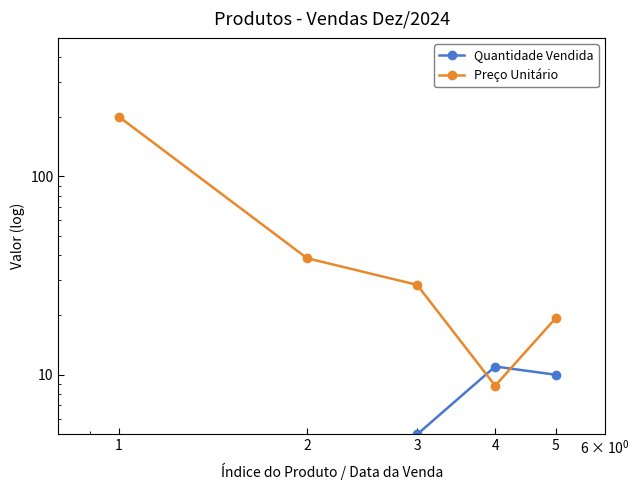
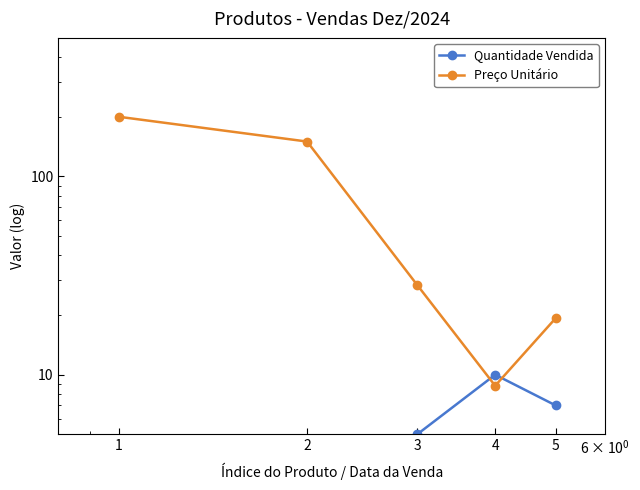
Preço Unitário, 2: 39 -> 150
Quantidade Vendida, 4: 11 -> 10
Quantidade Vendida, 5: 10 -> 7
